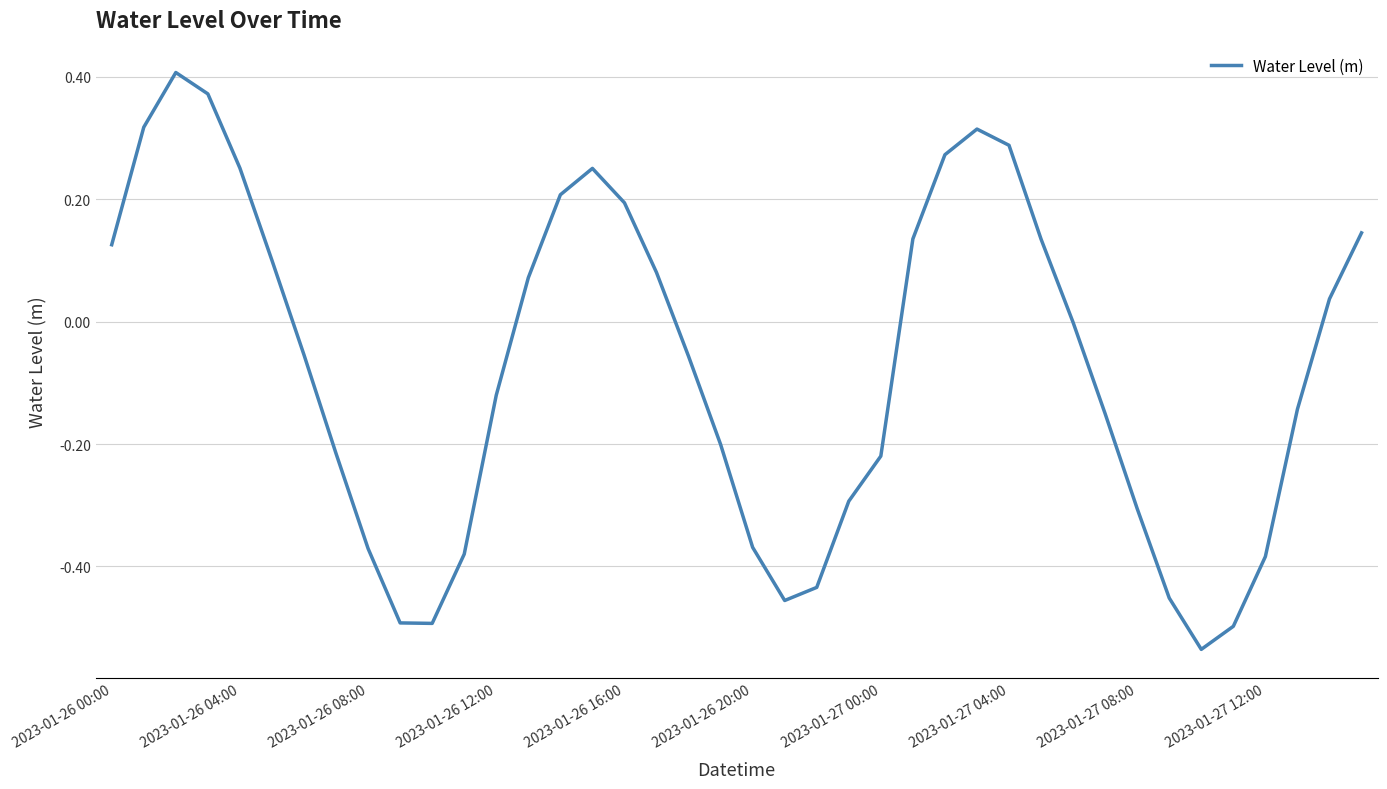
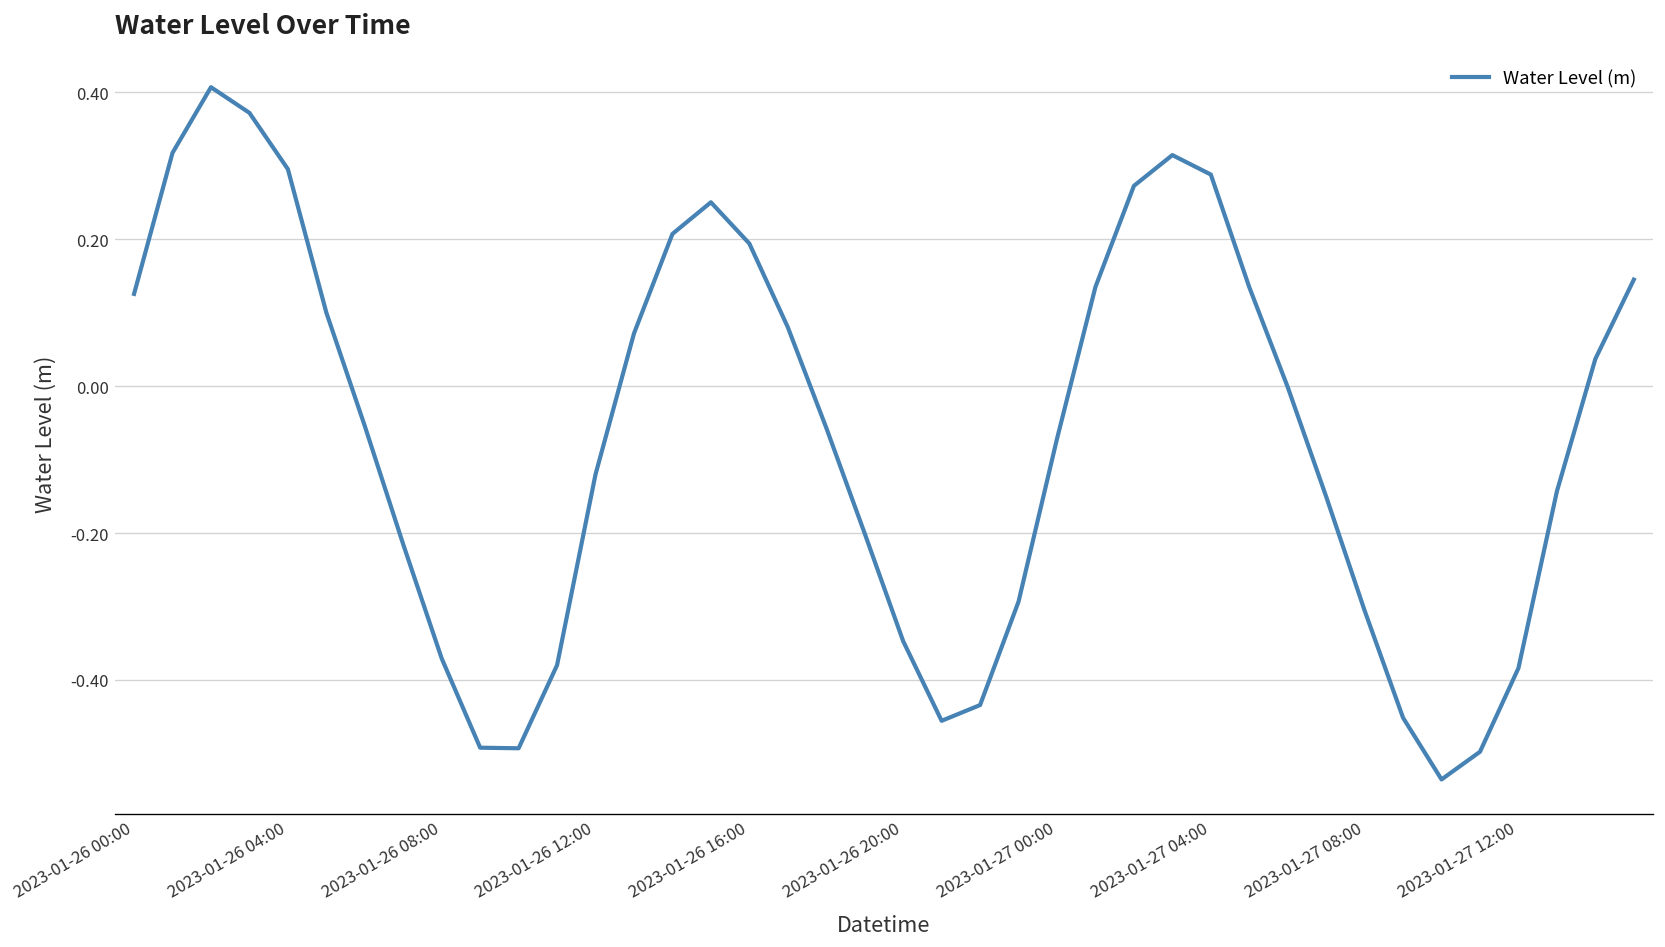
2023-01-26 04:00: 0.25 -> 0.30
2023-01-26 20:00: -0.37 -> -0.35
2023-01-27 00:00: -0.22 -> -0.07
